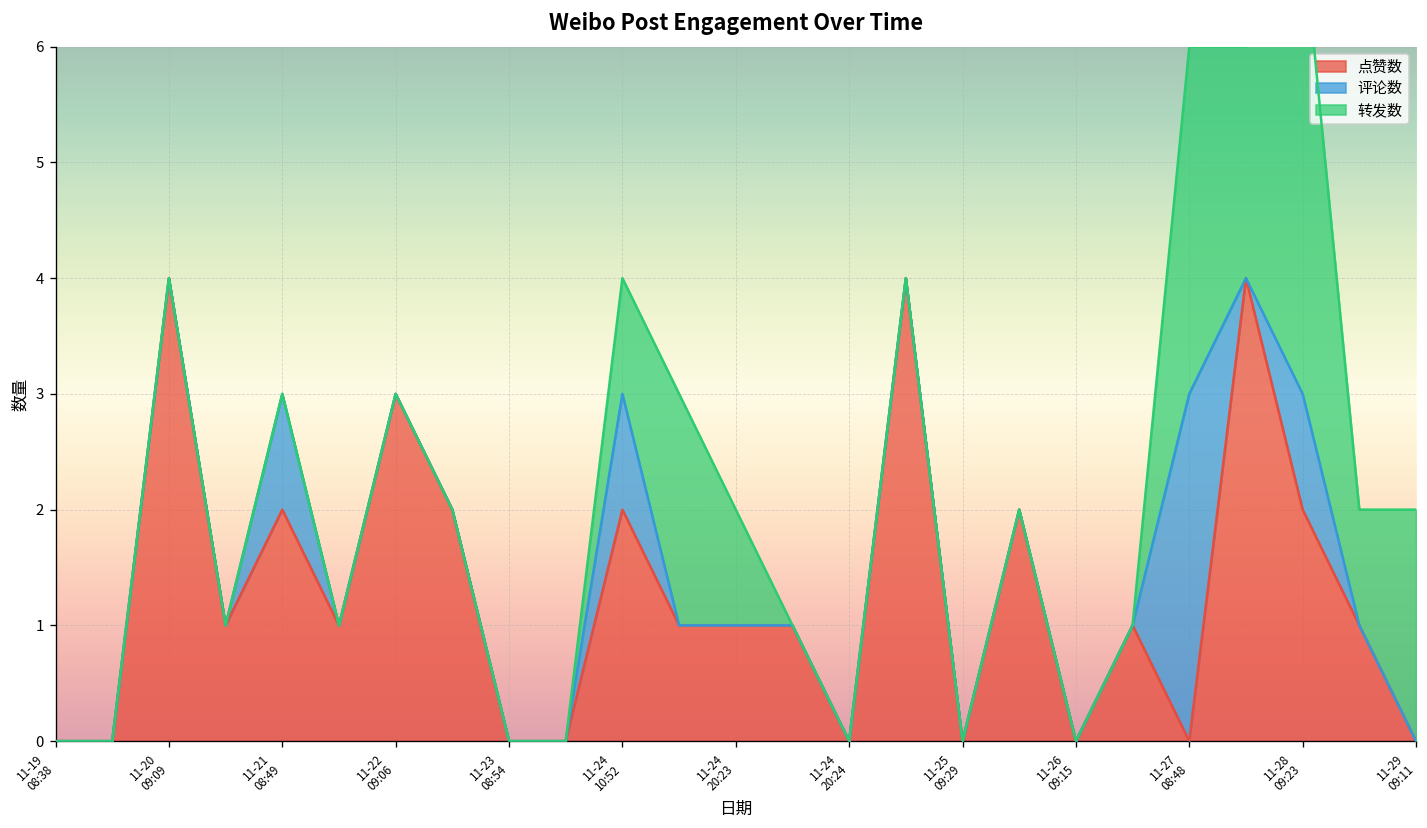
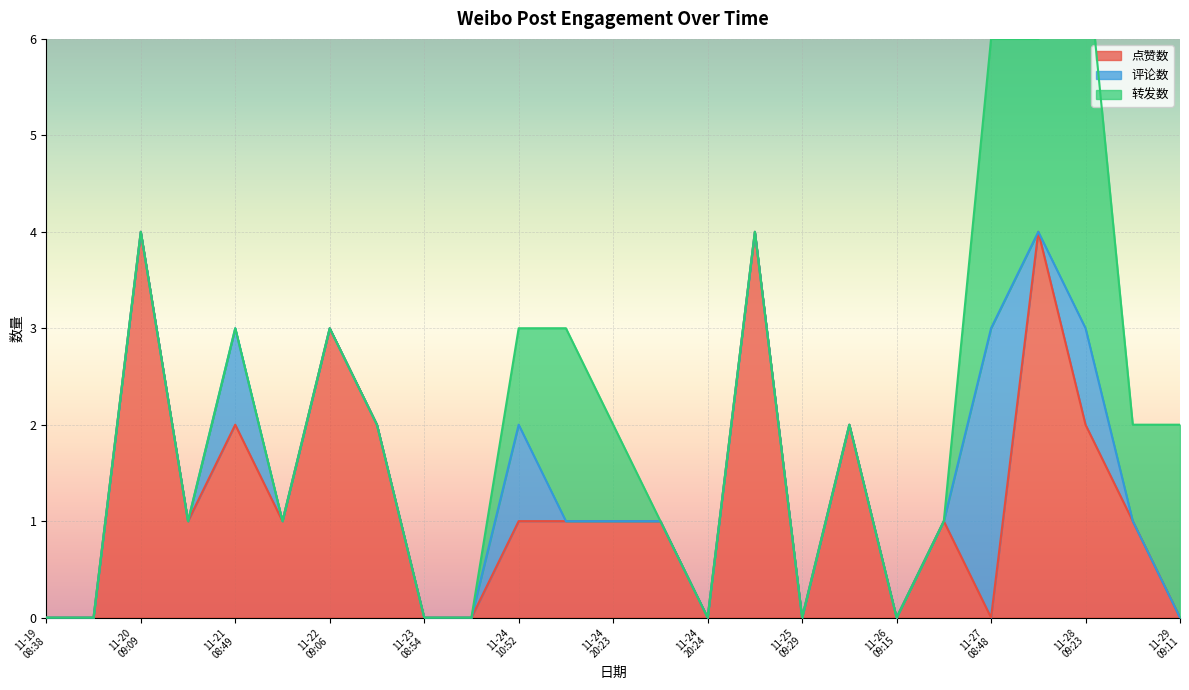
点赞数, 11-24 10:52: 2 -> 1
